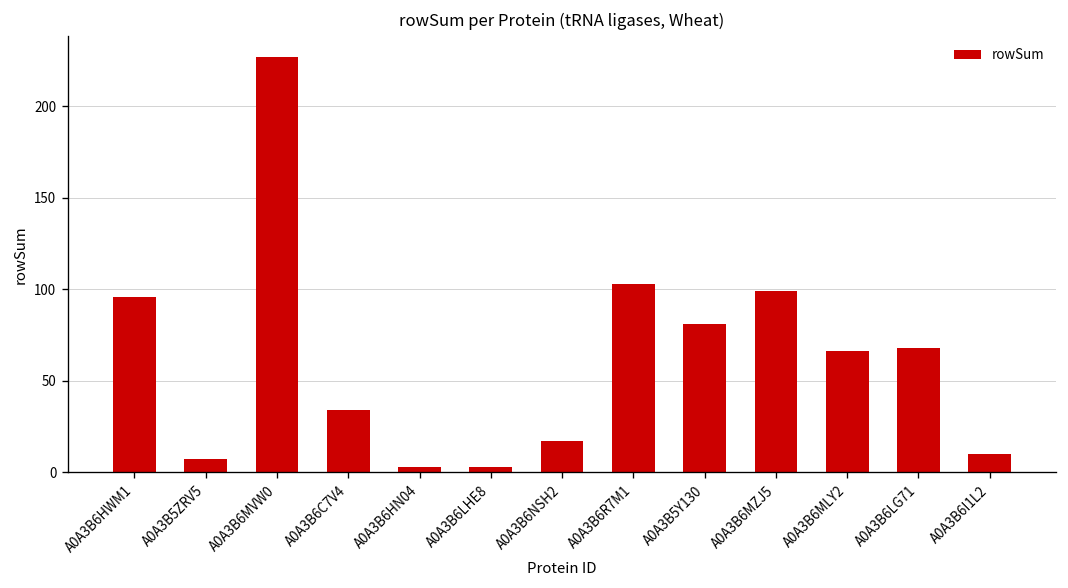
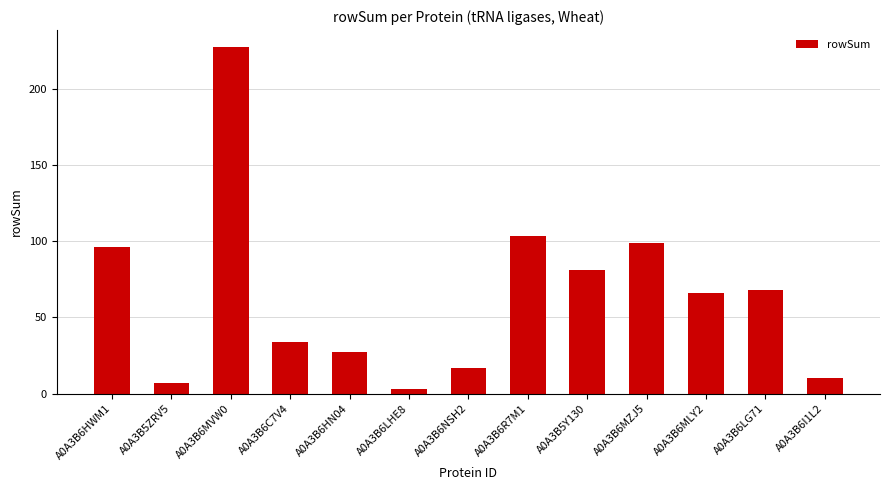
A0A3B6HN04: 3 -> 27
